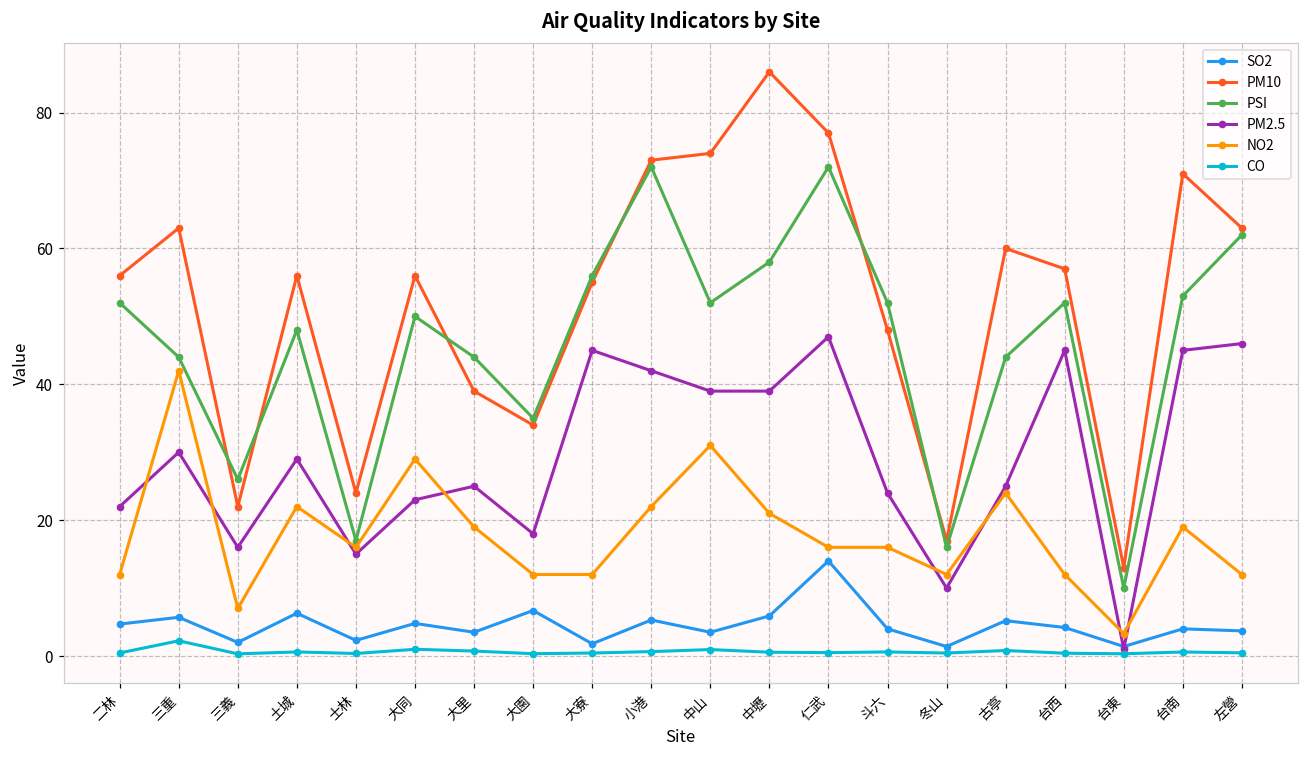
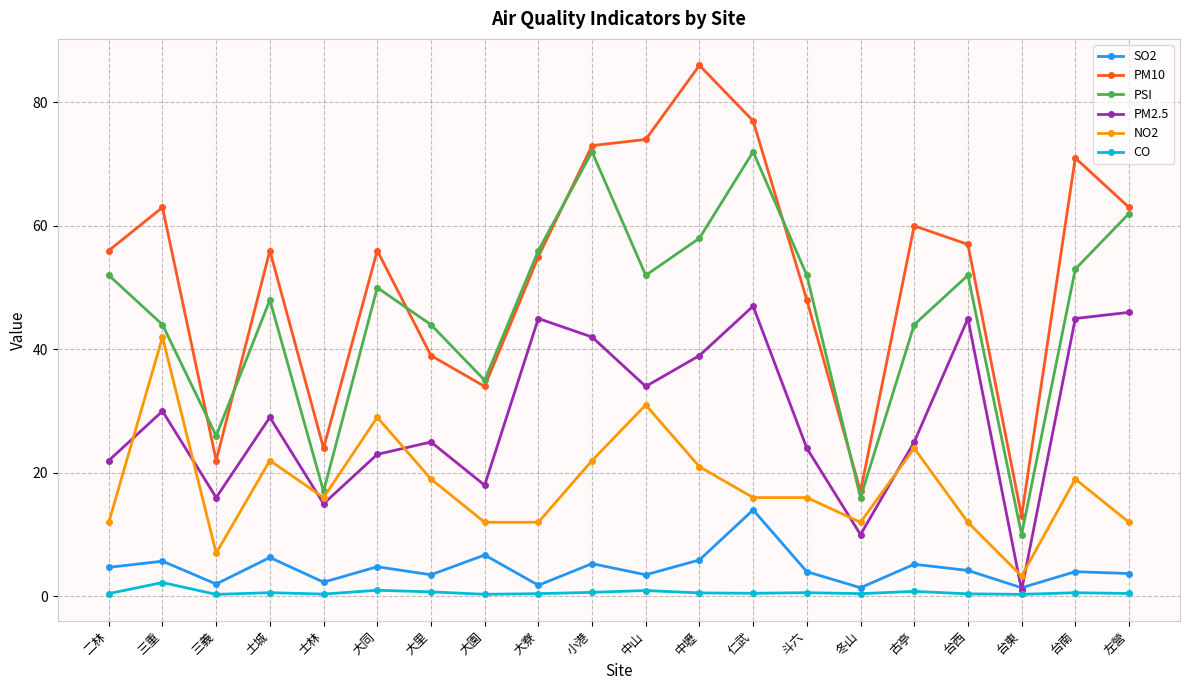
PM2.5, 中山: 39 -> 34
